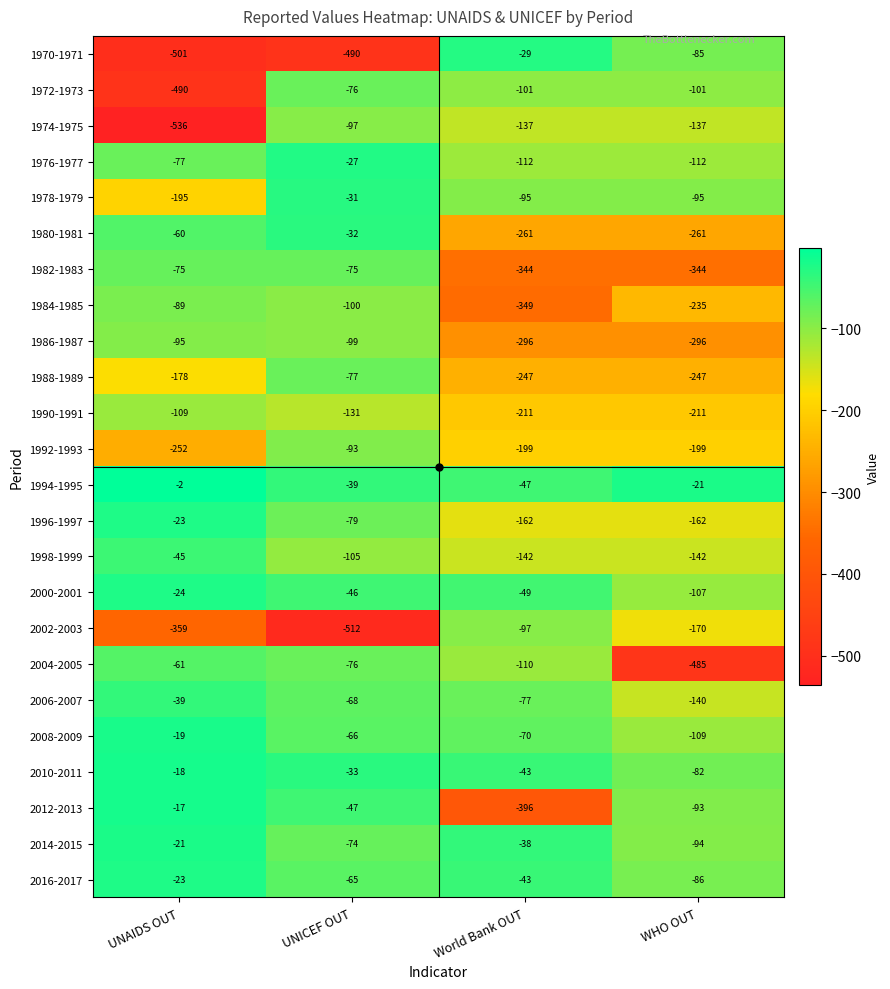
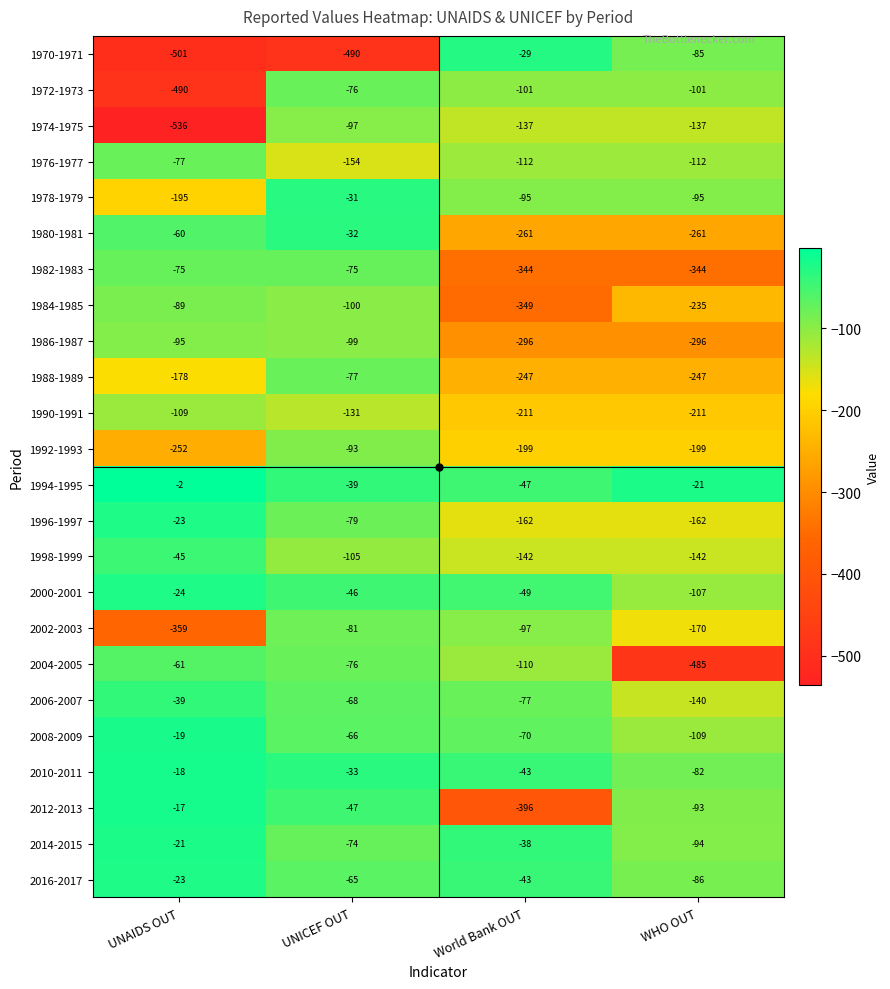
1976-1977, UNICEF OUT: -27 -> -154
2002-2003, UNICEF OUT: -512 -> -81
